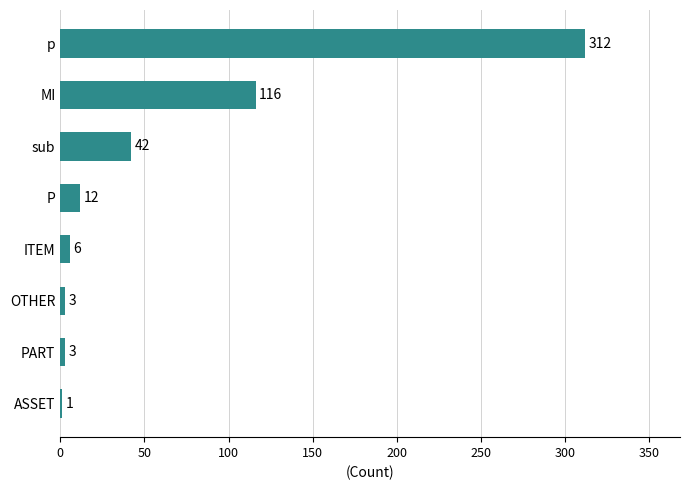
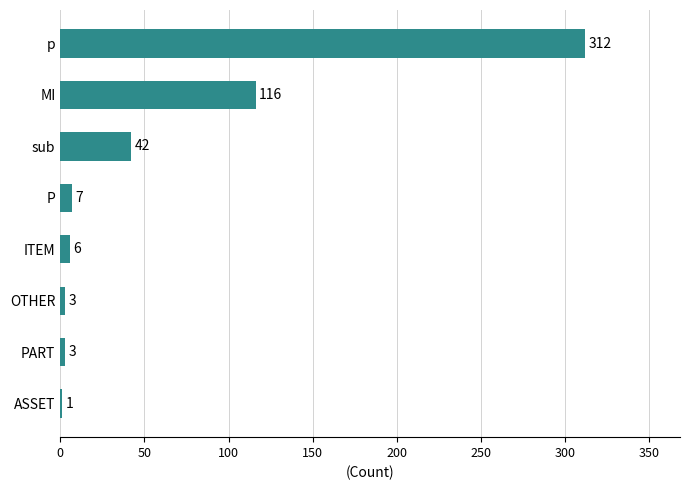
P: 12 -> 7
